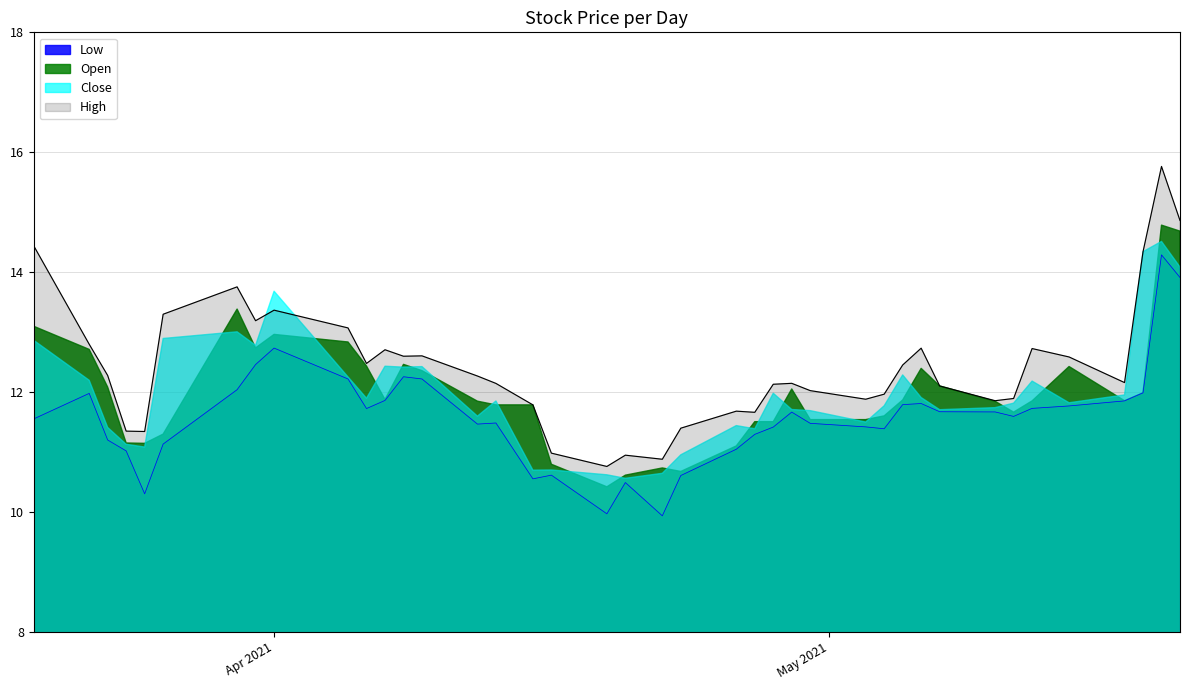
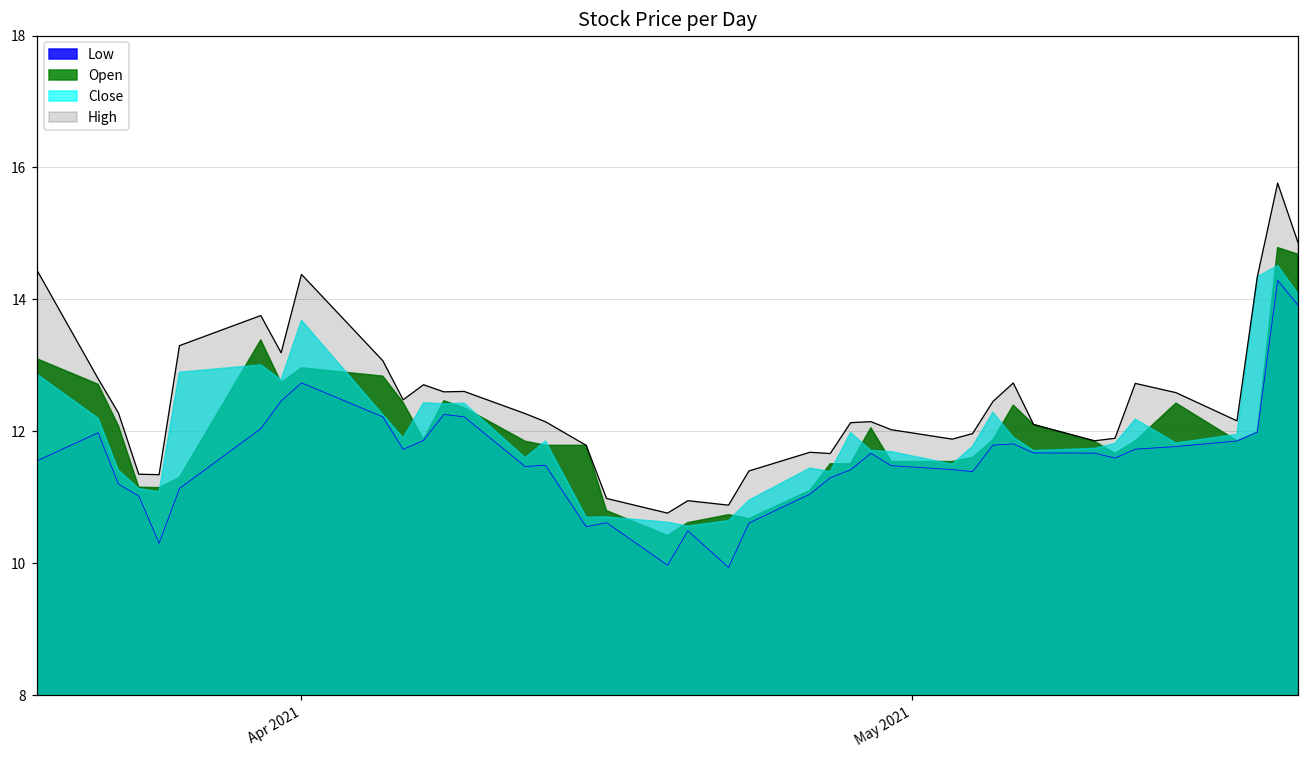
High, Apr 2021: 13.4 -> 14.4
